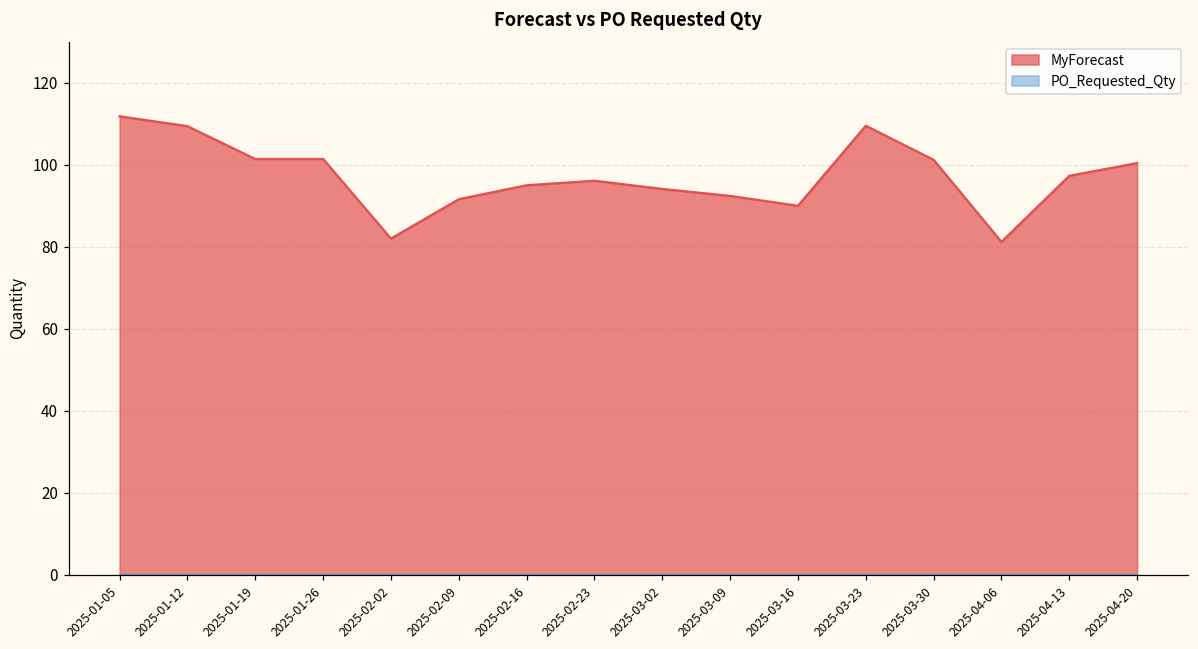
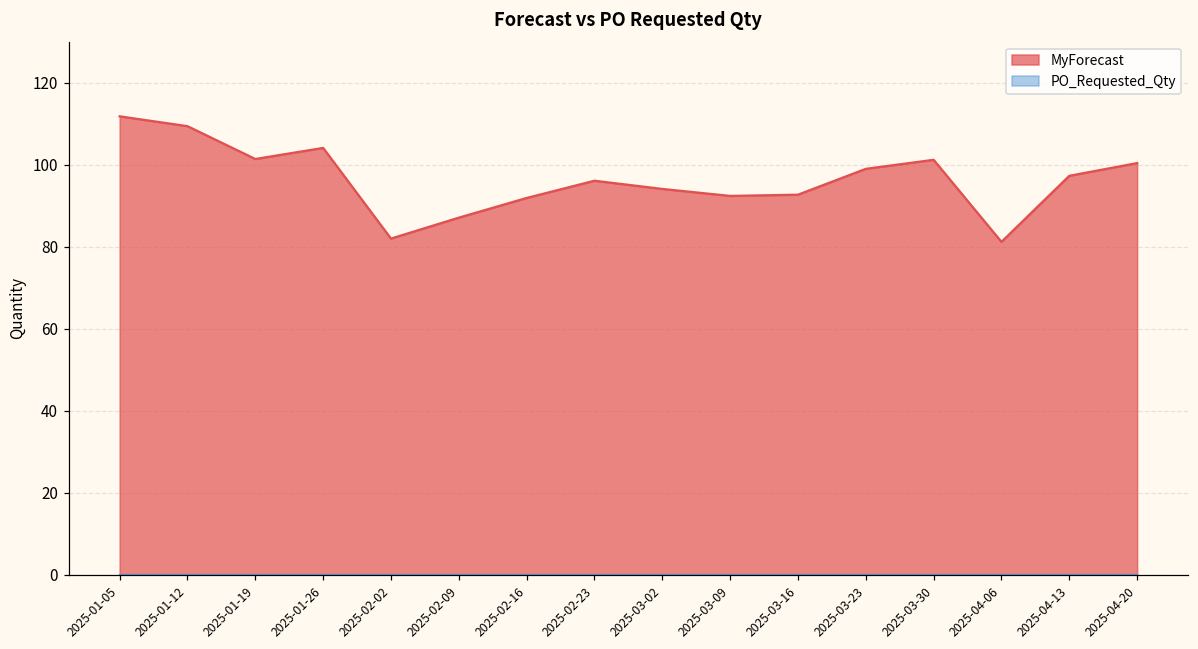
MyForecast, 2025-01-26: 101 -> 104
MyForecast, 2025-02-09: 92 -> 87
MyForecast, 2025-02-16: 95 -> 92
MyForecast, 2025-03-16: 90 -> 93
MyForecast, 2025-03-23: 110 -> 99
